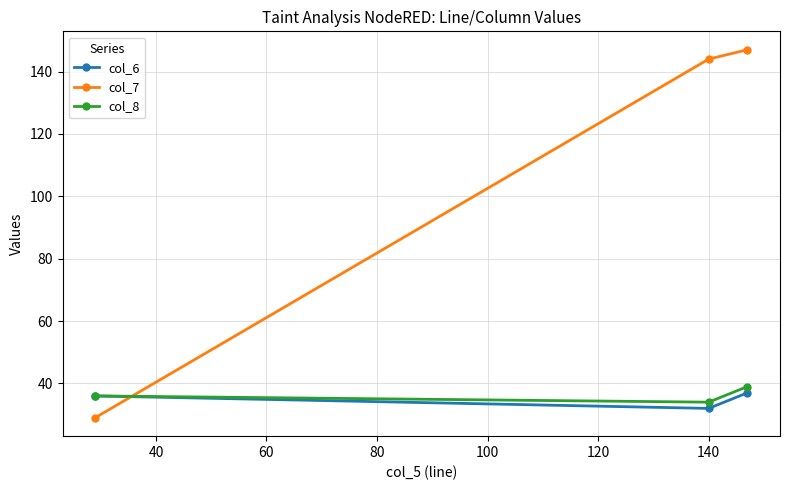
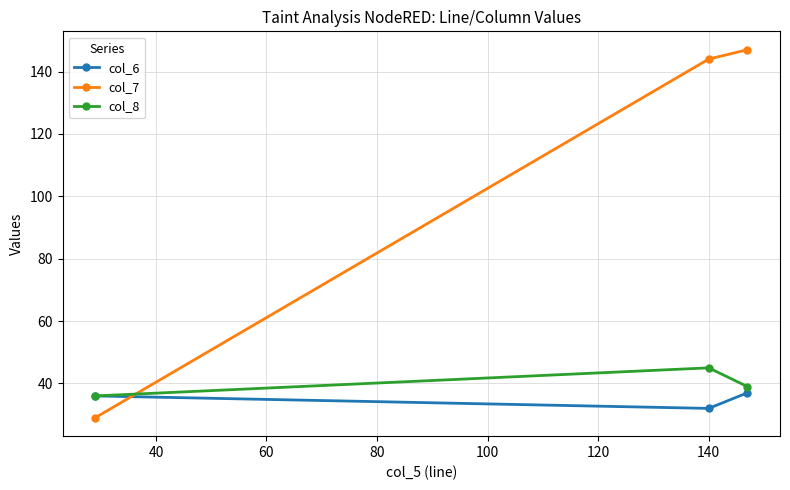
col_8, 140: 34 -> 45
